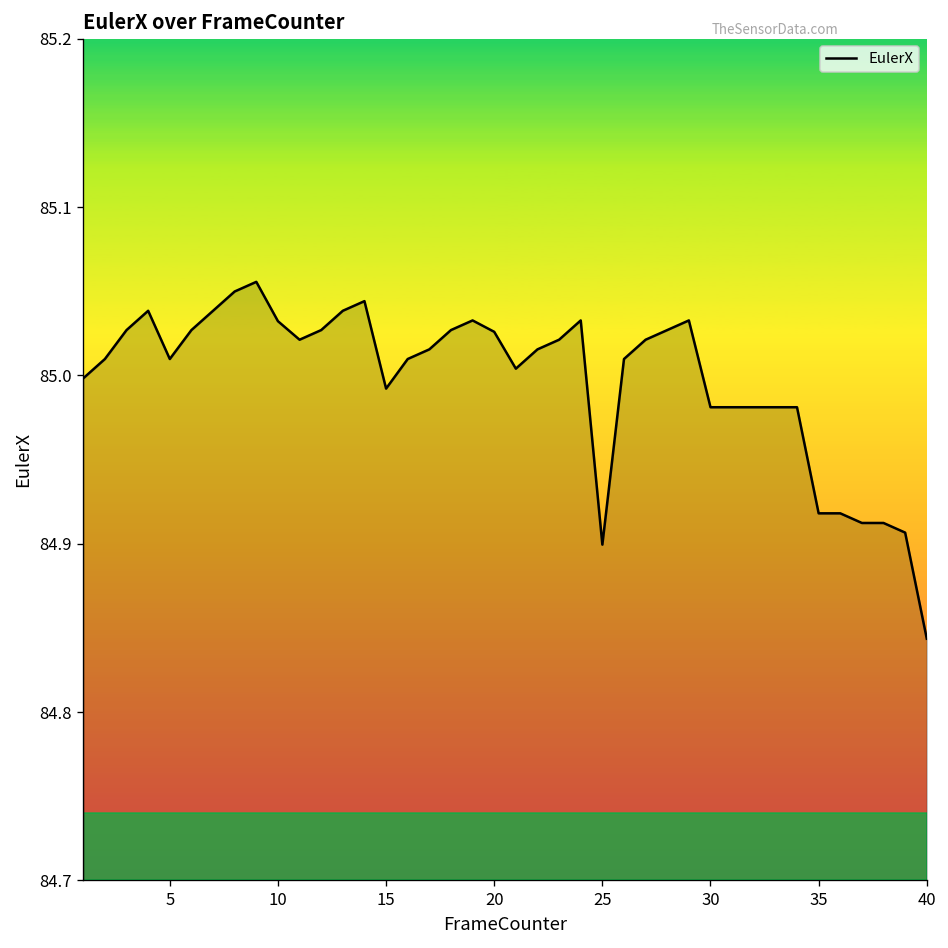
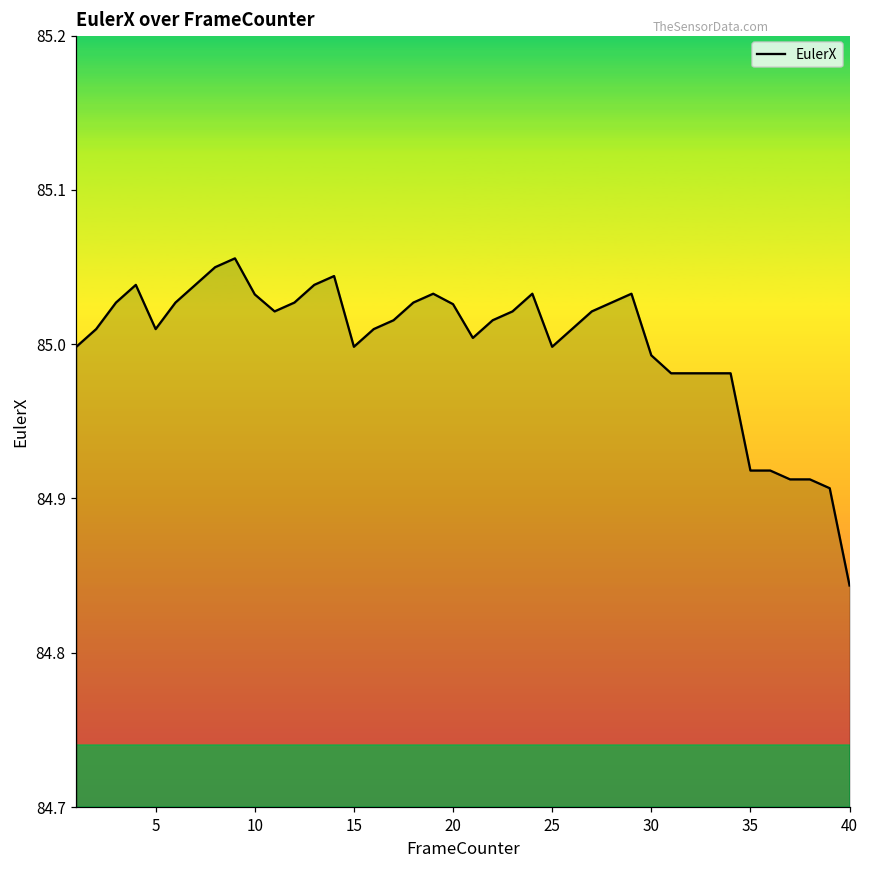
15: 84.992 -> 84.998
25: 84.900 -> 84.998
30: 84.981 -> 84.993
